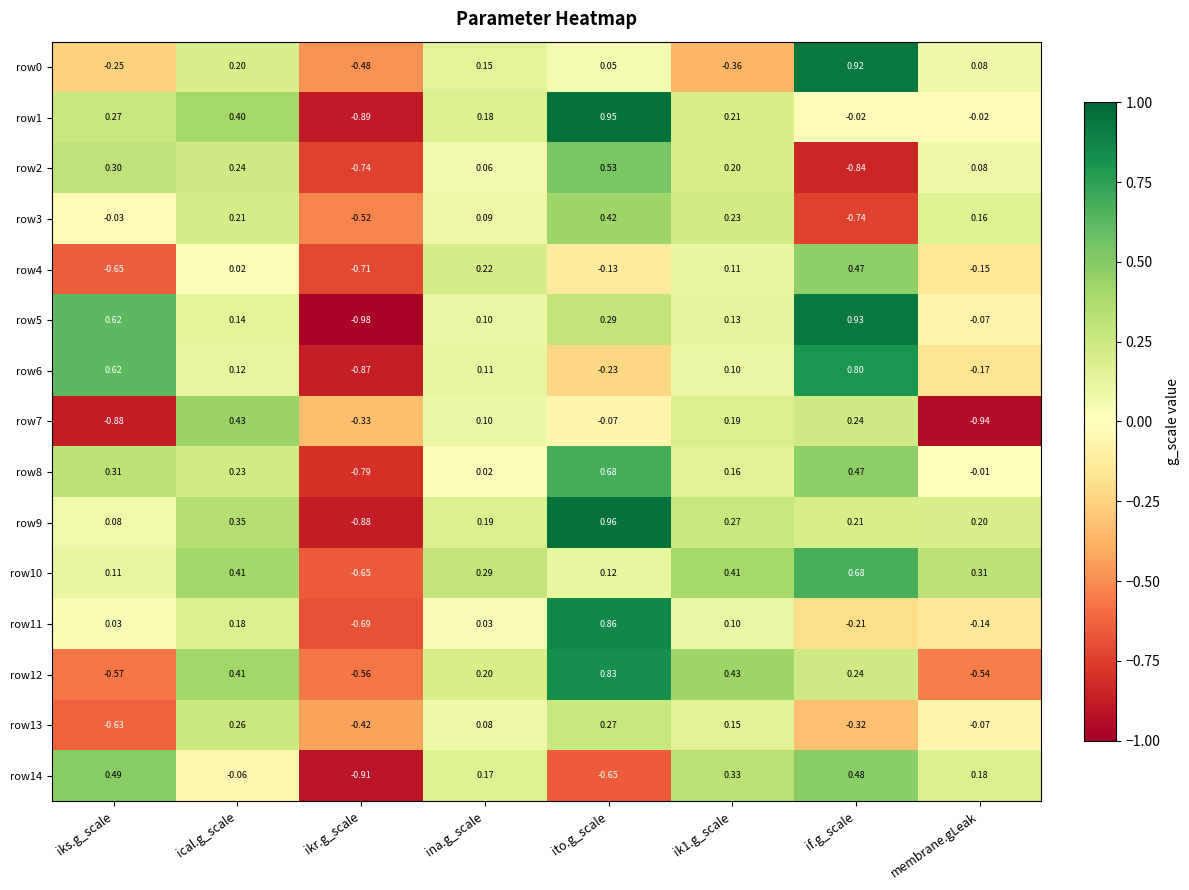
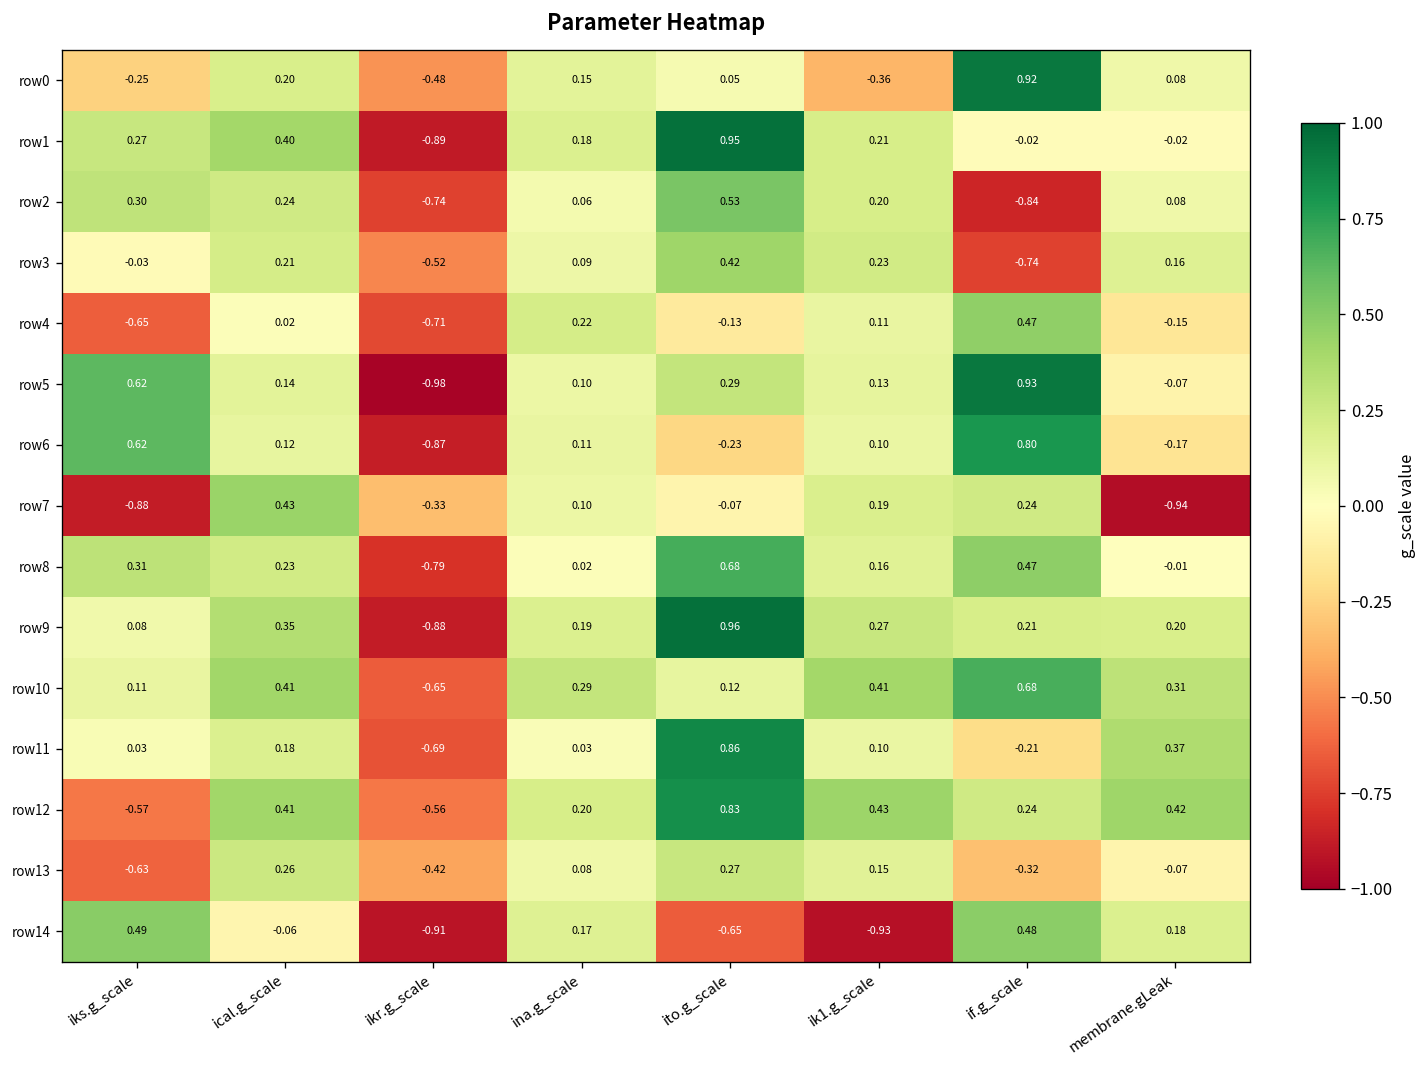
row11, membrane.gLeak: -0.14 -> 0.37
row12, membrane.gLeak: -0.54 -> 0.42
row14, ik1.g_scale: 0.33 -> -0.93
